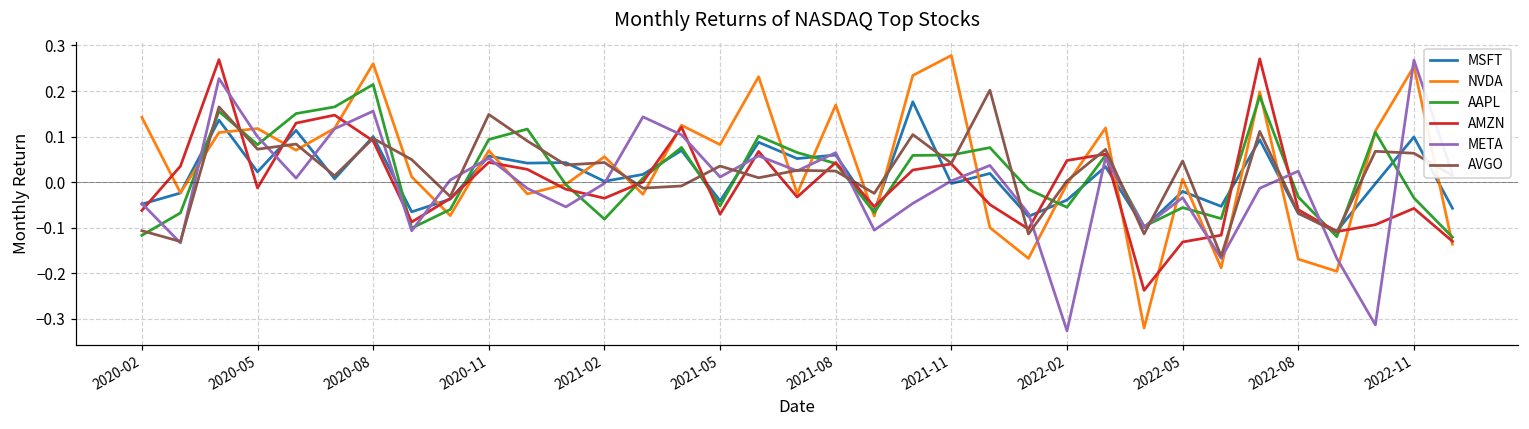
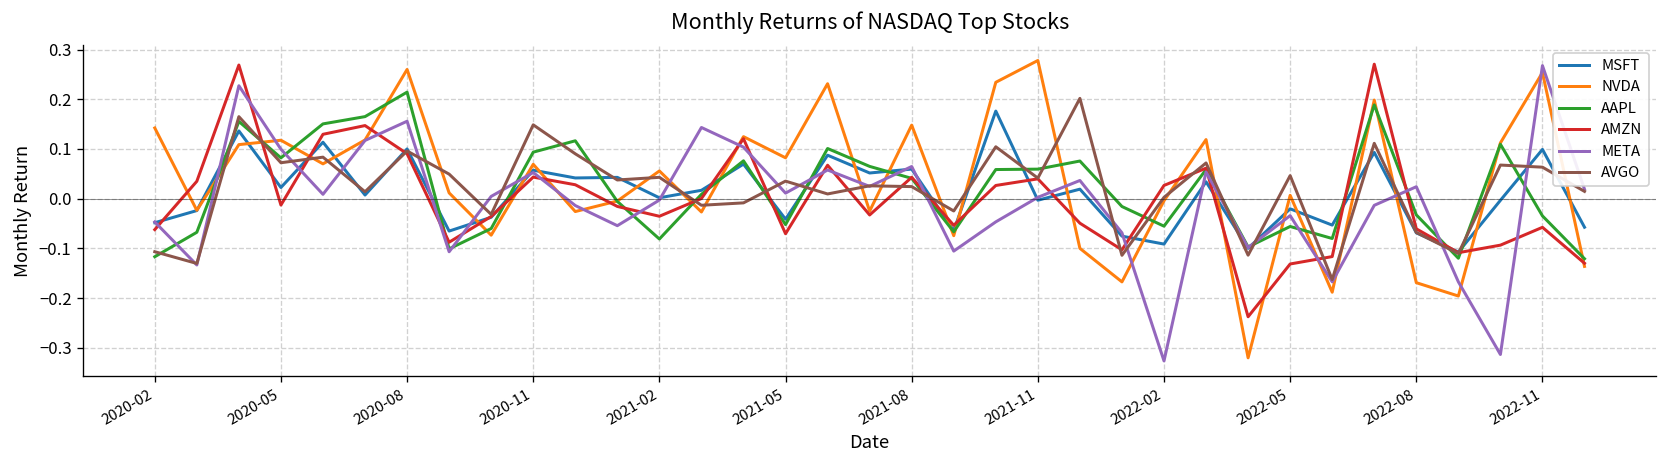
NVDA, 2021-08: 0.17 -> 0.15
MSFT, 2022-02: -0.04 -> -0.09
AMZN, 2022-02: 0.05 -> 0.03
